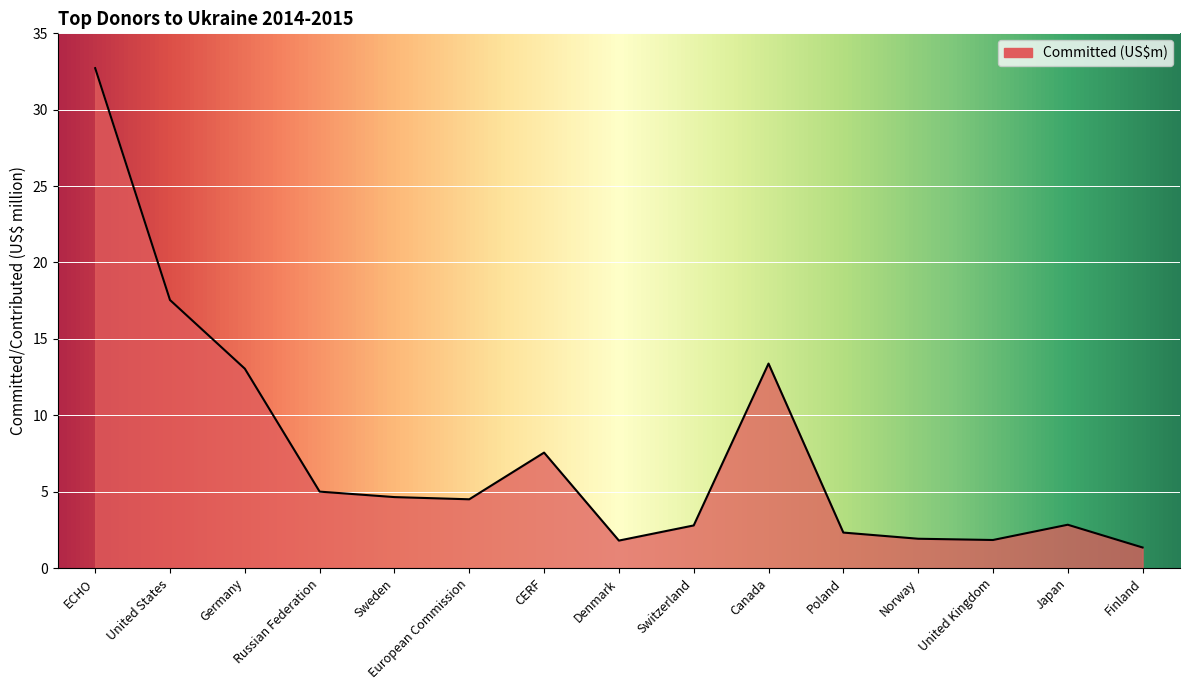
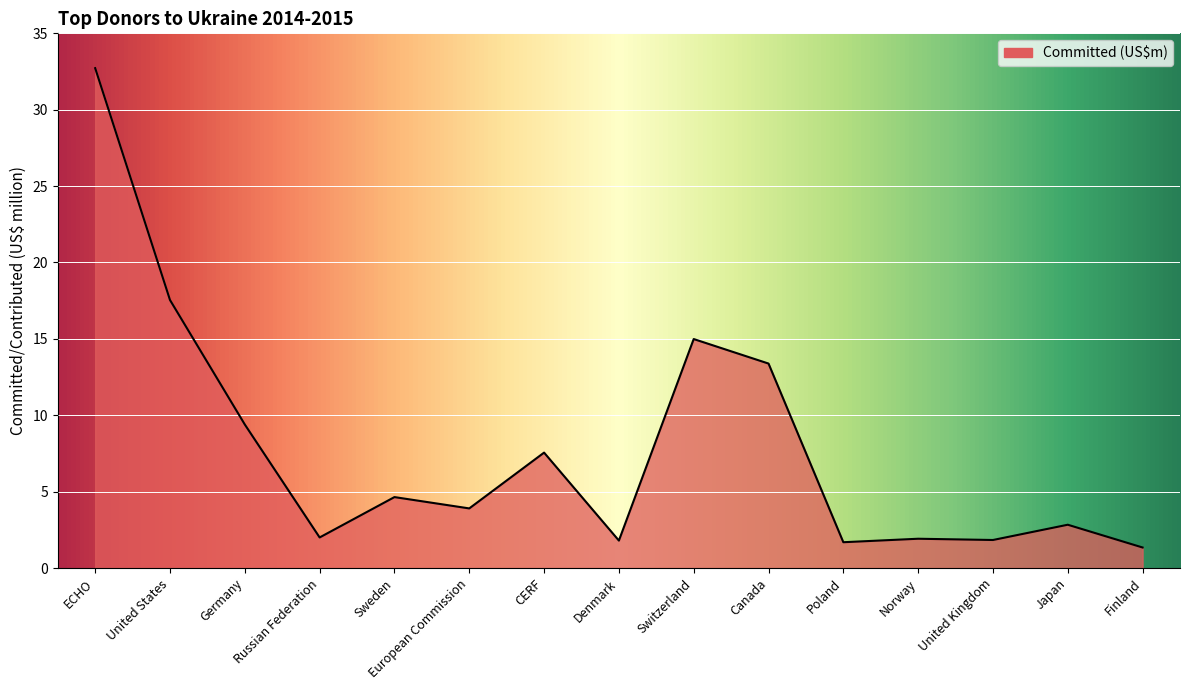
Germany: 13.0 -> 9.4
Russian Federation: 5 -> 2
European Commission: 4.5 -> 3.9
Switzerland: 2.8 -> 15.0
Poland: 2.3 -> 1.7
